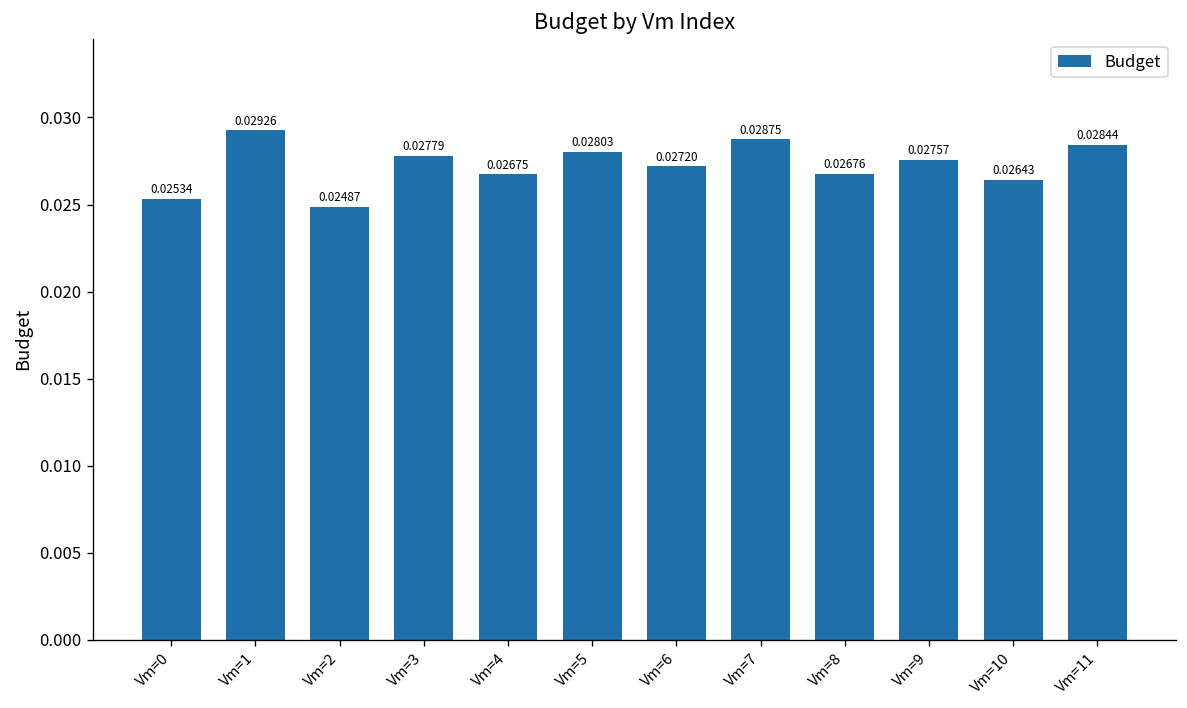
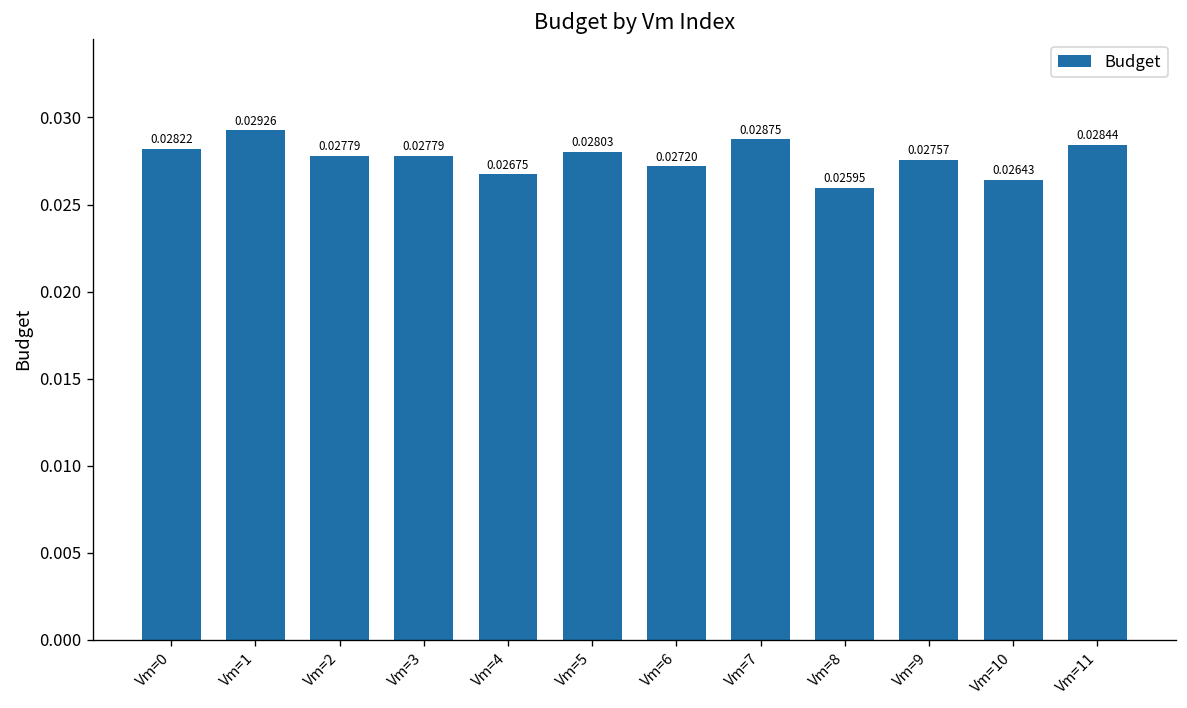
Vm=0: 0.02534 -> 0.02822
Vm=2: 0.02487 -> 0.02779
Vm=8: 0.02676 -> 0.02595
